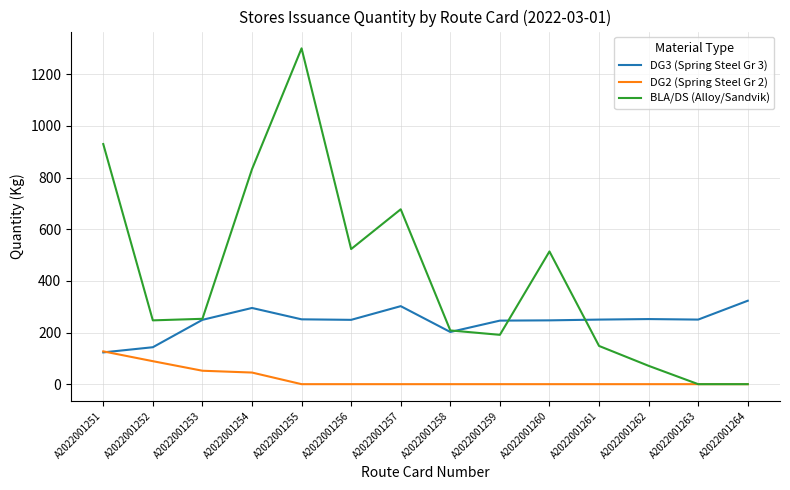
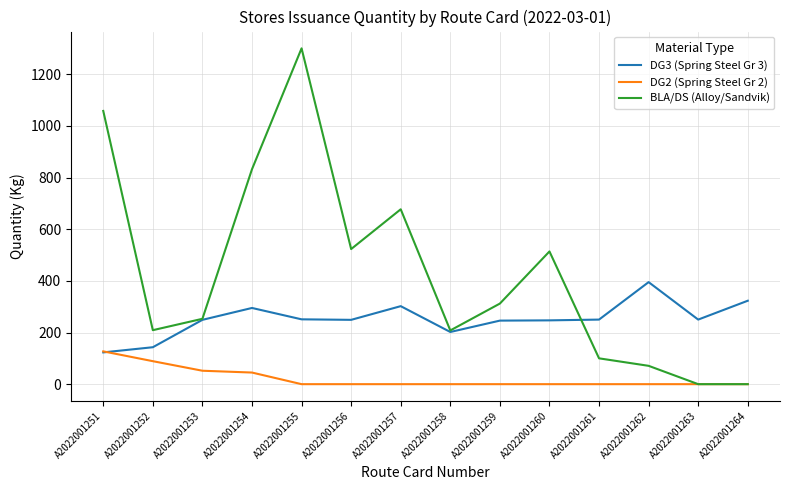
BLA/DS (Alloy/Sandvik), A2022001251: 930 -> 1060
BLA/DS (Alloy/Sandvik), A2022001252: 250 -> 210
BLA/DS (Alloy/Sandvik), A2022001259: 190 -> 310
BLA/DS (Alloy/Sandvik), A2022001261: 150 -> 100
DG3 (Spring Steel Gr 3), A2022001262: 250 -> 400
